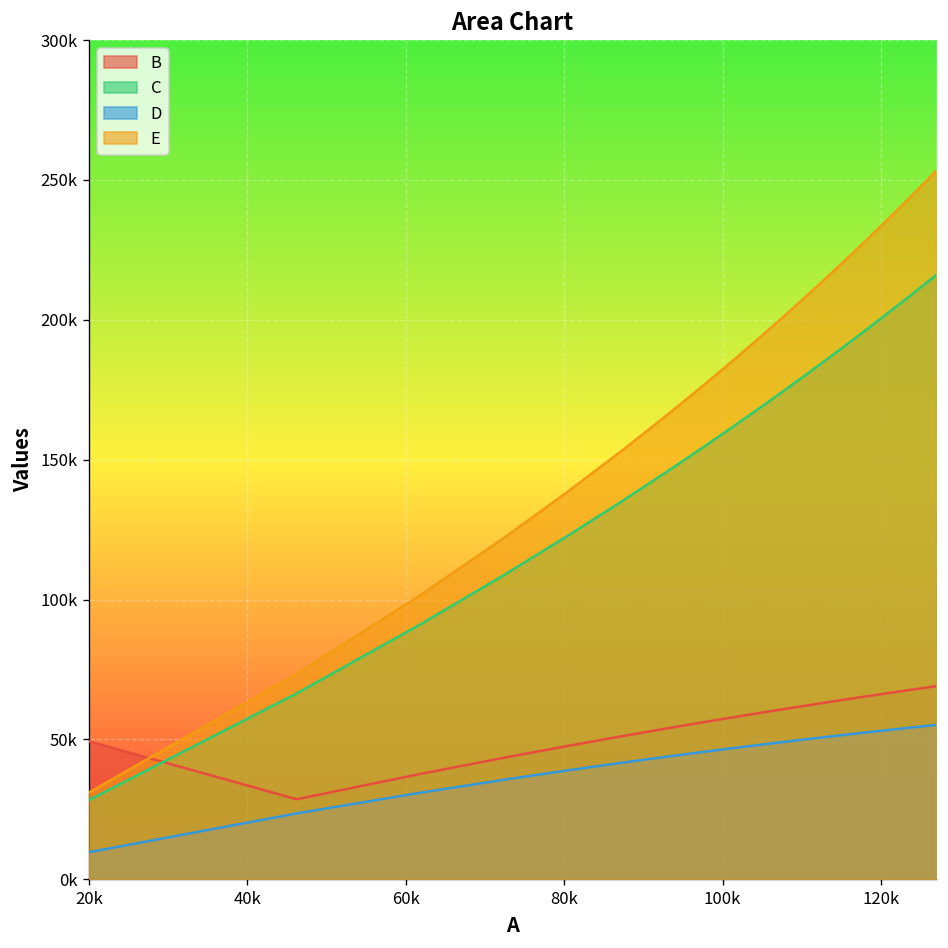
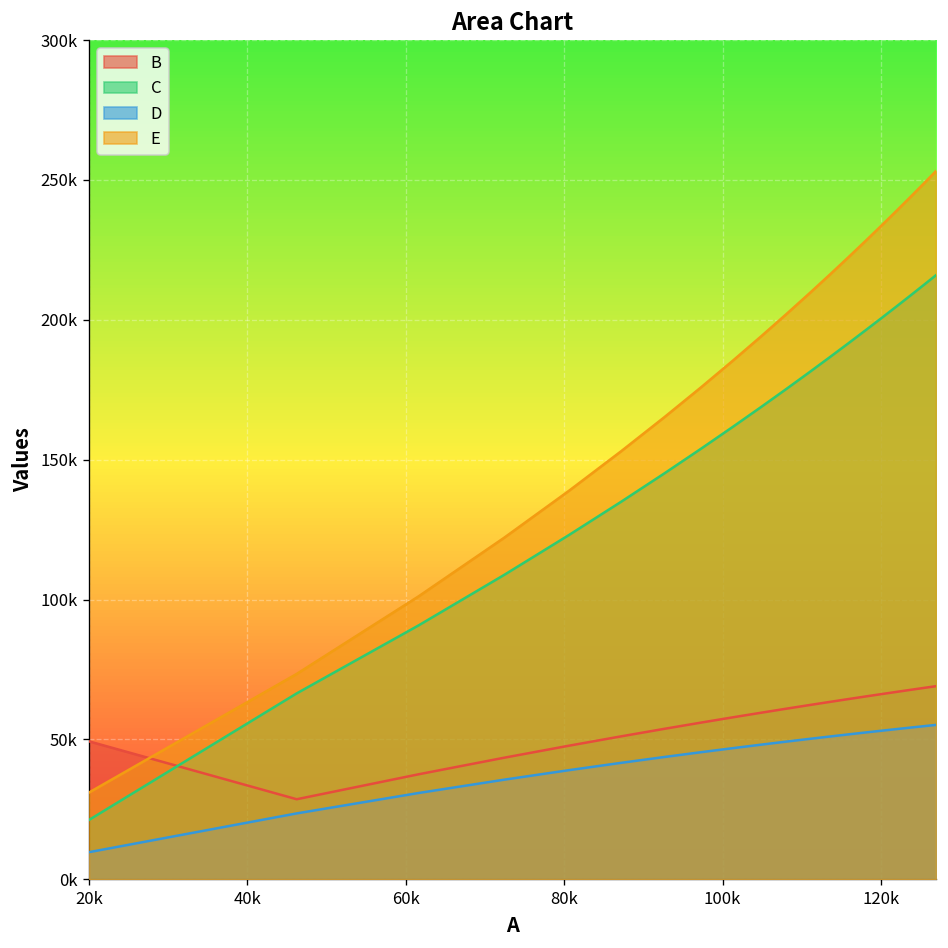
C, 20k: 28000 -> 21000
